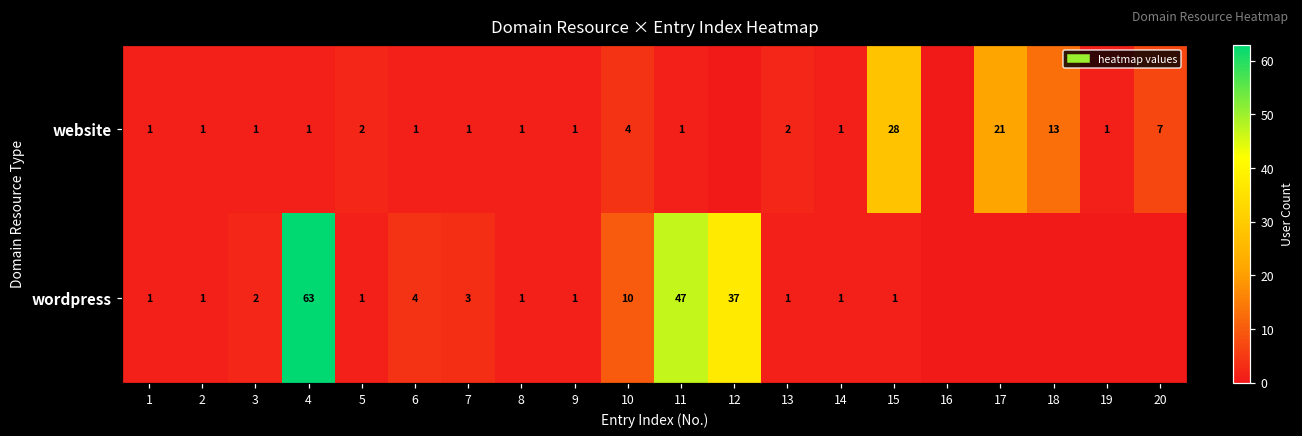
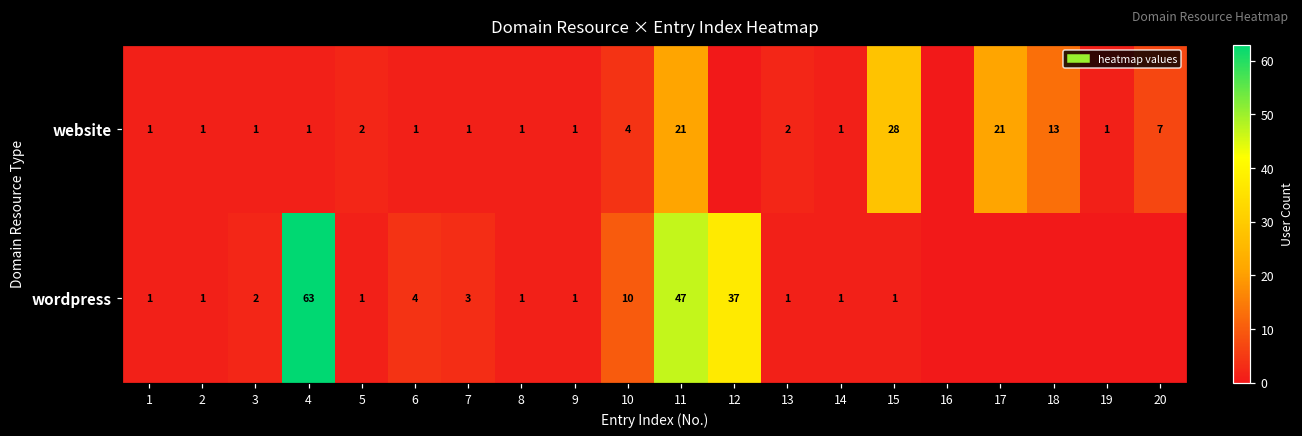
website, 11: 1 -> 21
